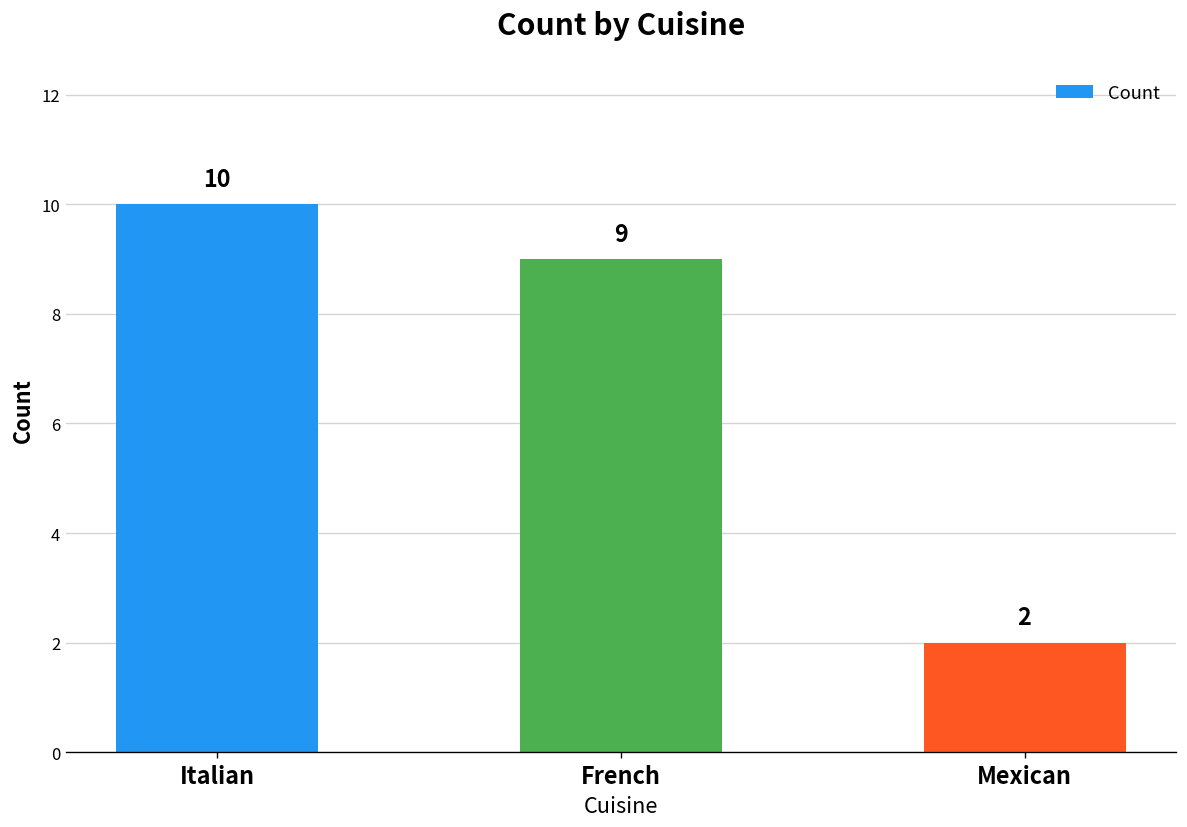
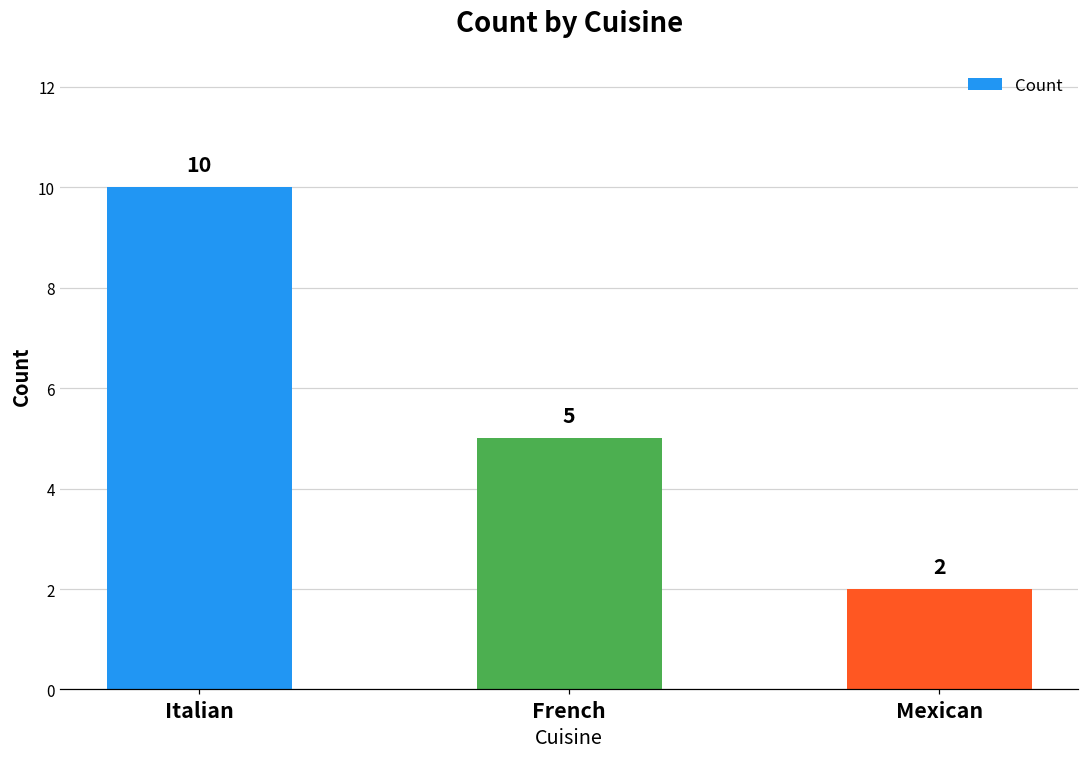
French: 9 -> 5
